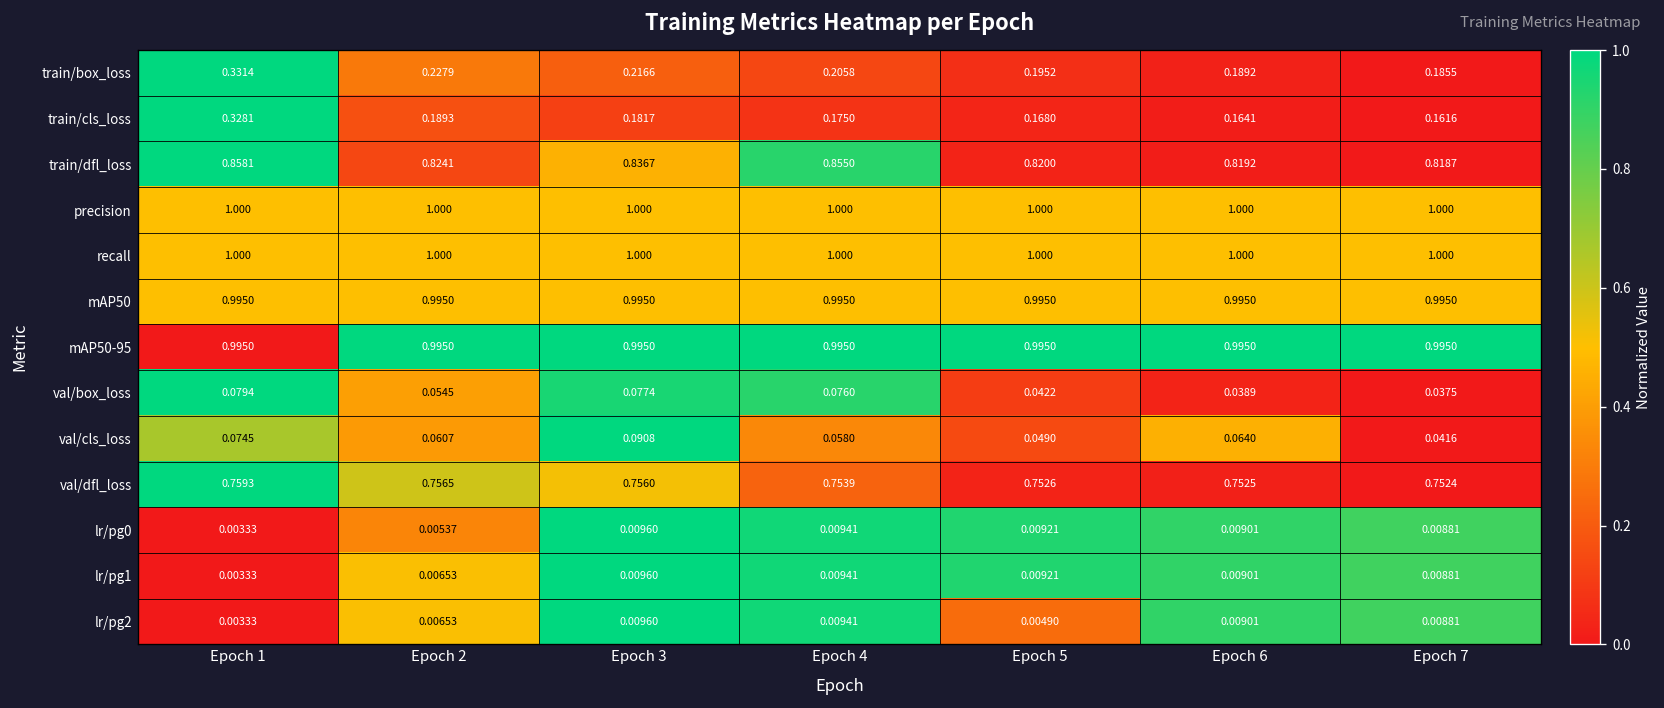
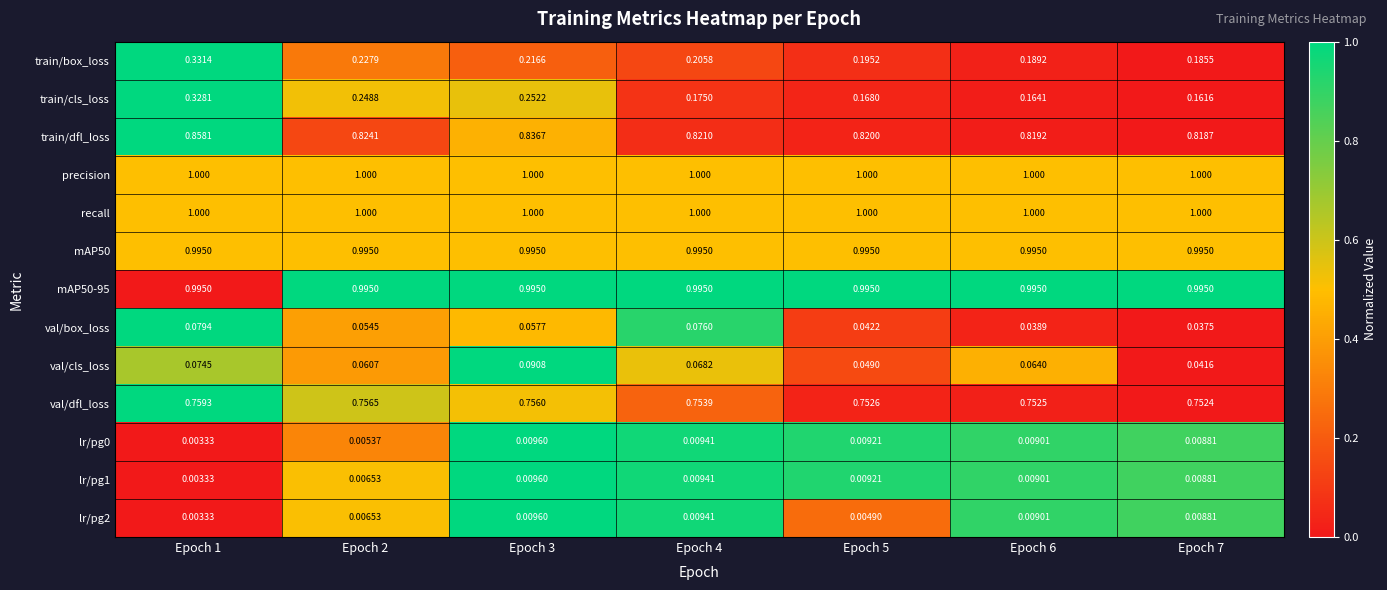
train/cls_loss, Epoch 2: 0.1893 -> 0.2488
train/cls_loss, Epoch 3: 0.1817 -> 0.2522
train/dfl_loss, Epoch 4: 0.8550 -> 0.8210
val/box_loss, Epoch 3: 0.0774 -> 0.0577
val/cls_loss, Epoch 4: 0.0580 -> 0.0682
